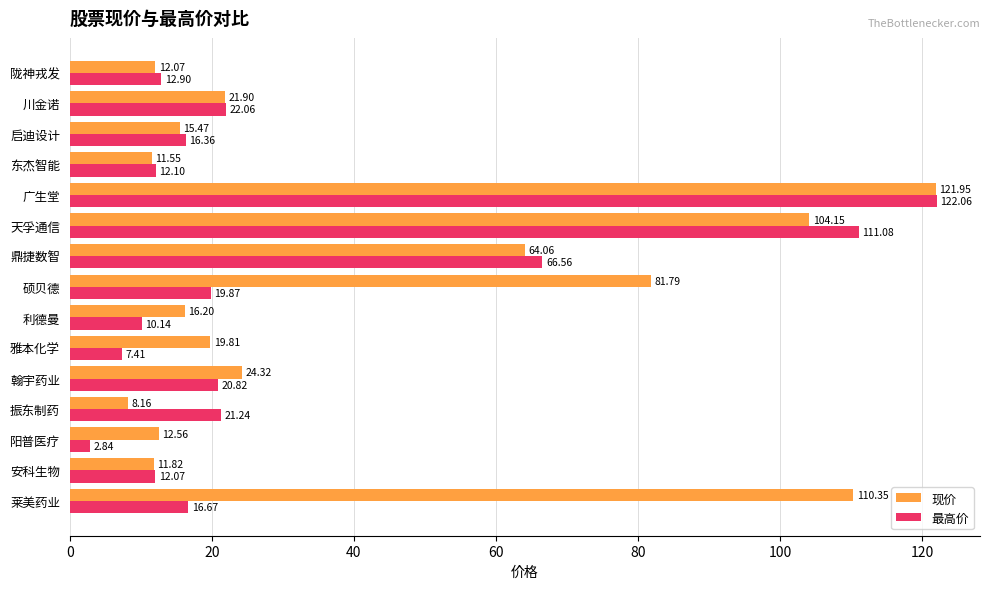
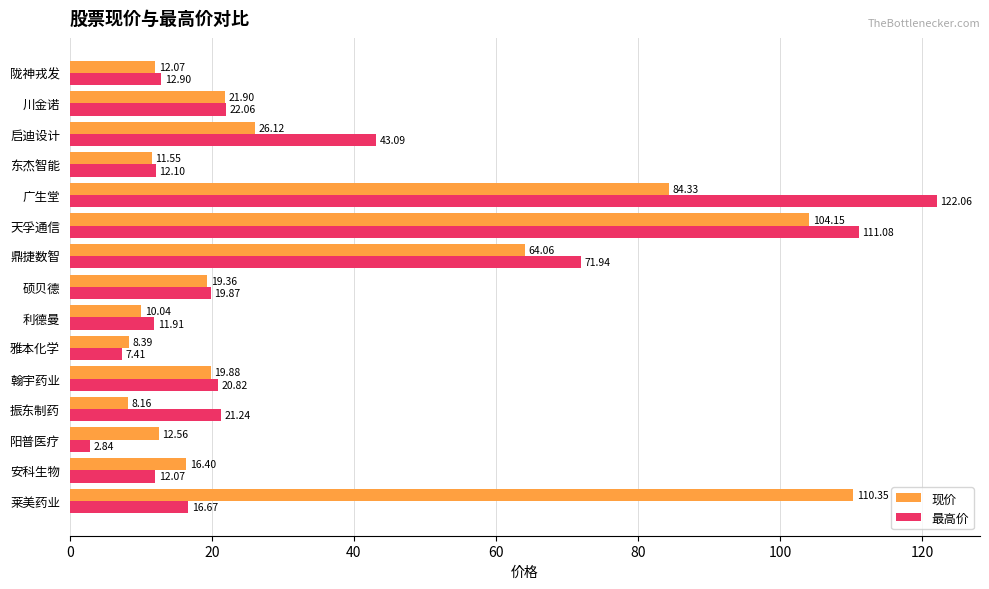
现价, 启迪设计: 15.47 -> 26.12
最高价, 启迪设计: 16.36 -> 43.09
现价, 广生堂: 121.95 -> 84.33
最高价, 鼎捷数智: 66.56 -> 71.94
现价, 硕贝德: 81.79 -> 19.36
现价, 利德曼: 16.20 -> 10.04
最高价, 利德曼: 10.14 -> 11.91
现价, 雅本化学: 19.81 -> 8.39
现价, 翰宇药业: 24.32 -> 19.88
现价, 安科生物: 11.82 -> 16.40
